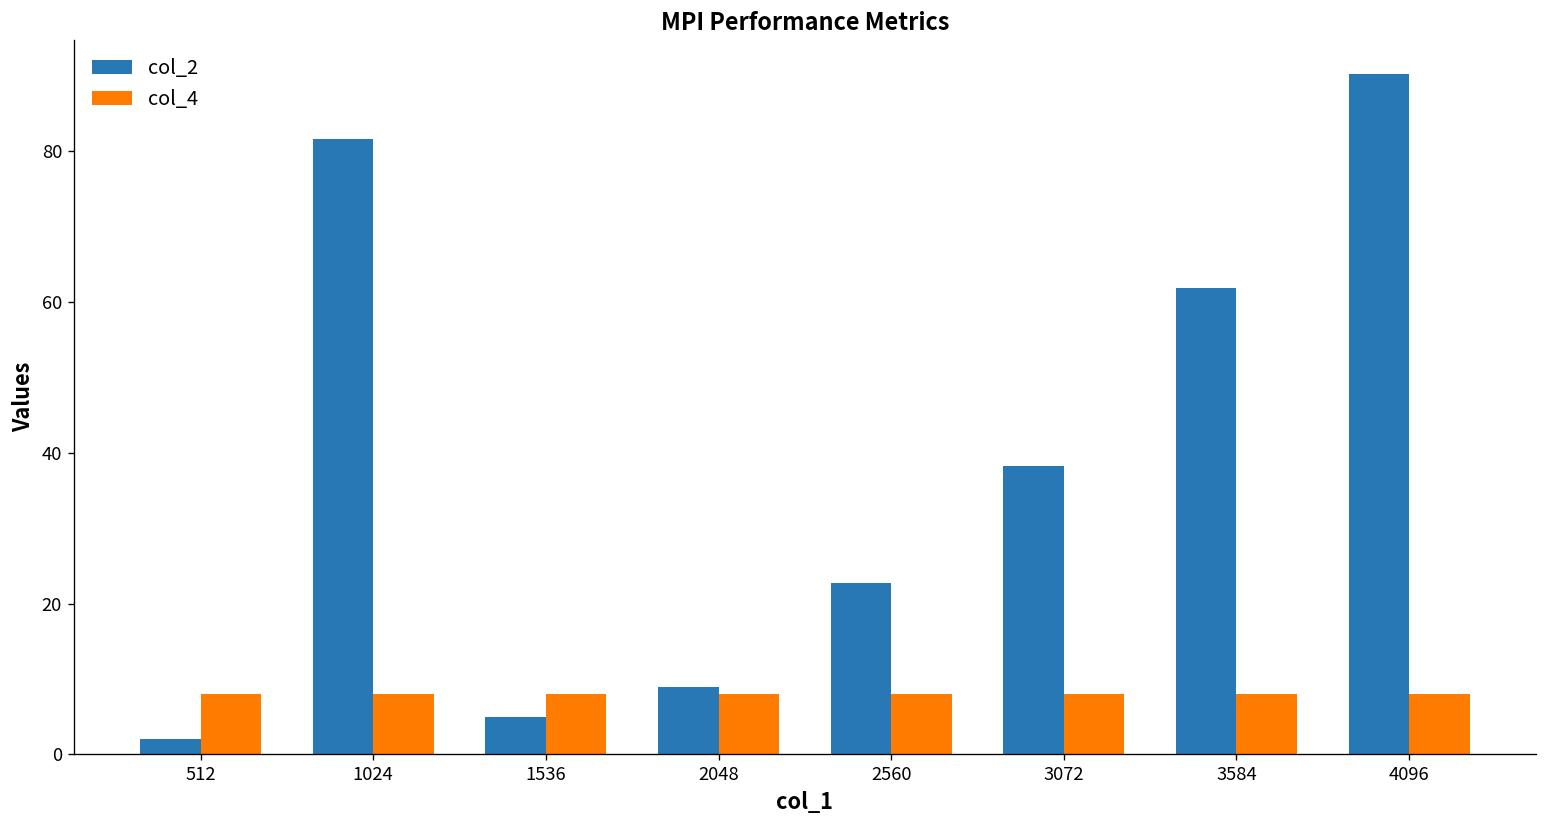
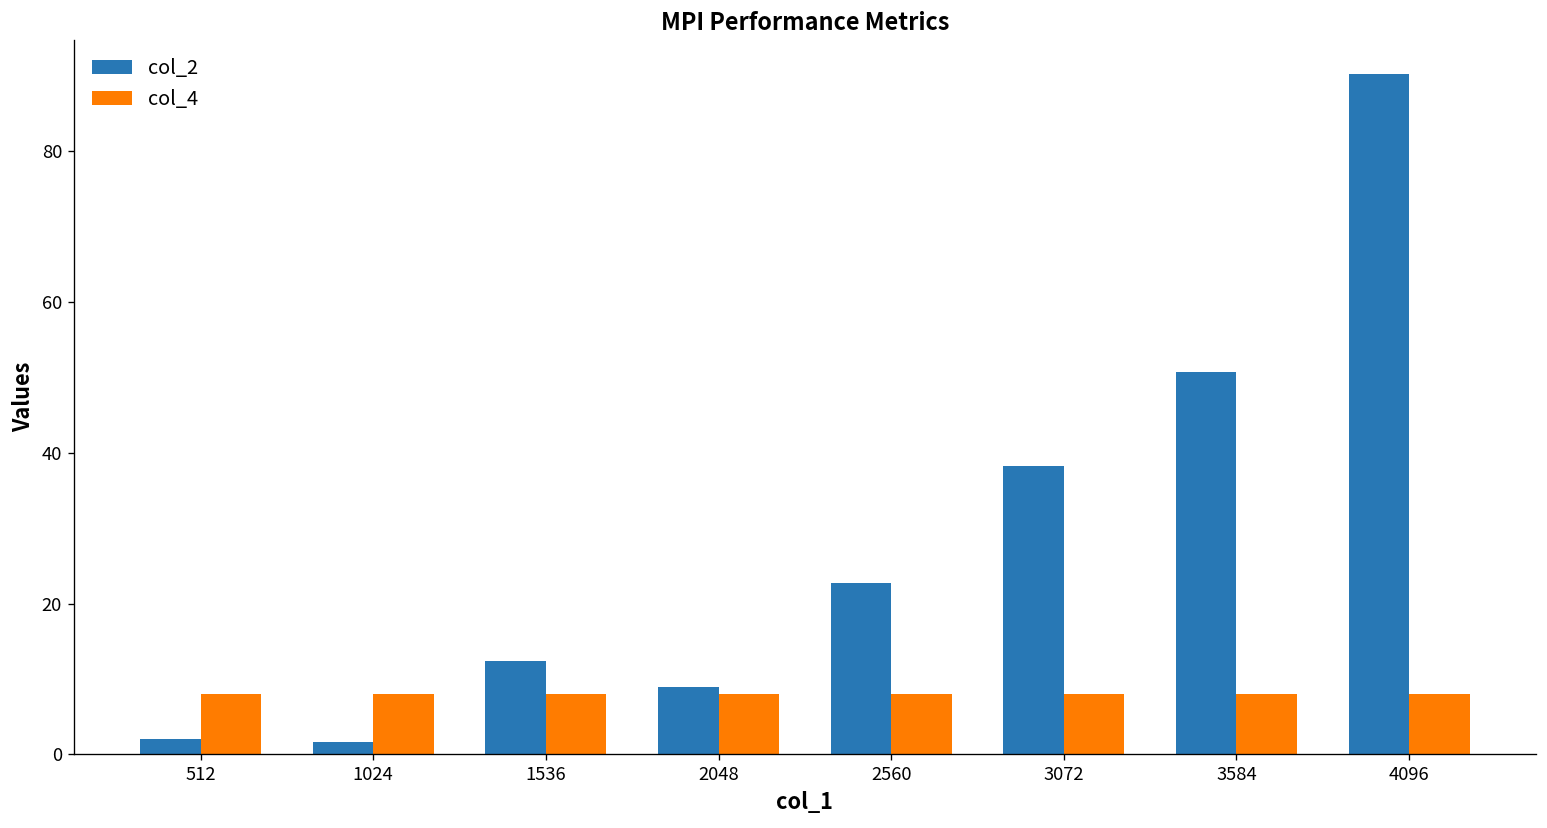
col_2, 1024: 82 -> 2
col_2, 1536: 5 -> 12
col_2, 3584: 62 -> 51
